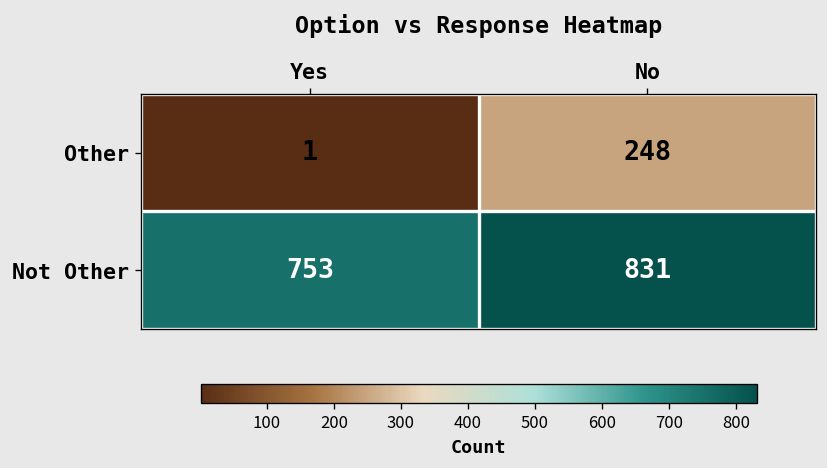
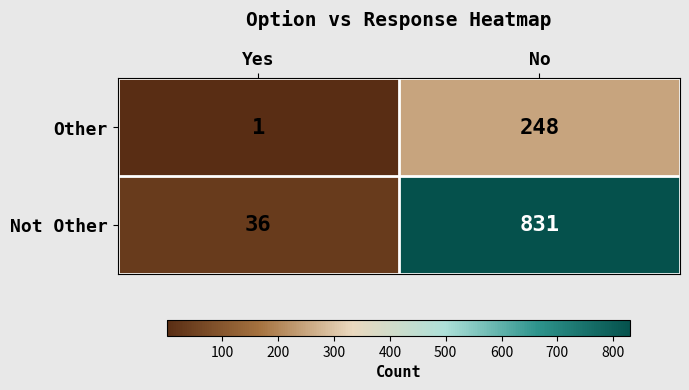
Not Other, Yes: 753 -> 36
